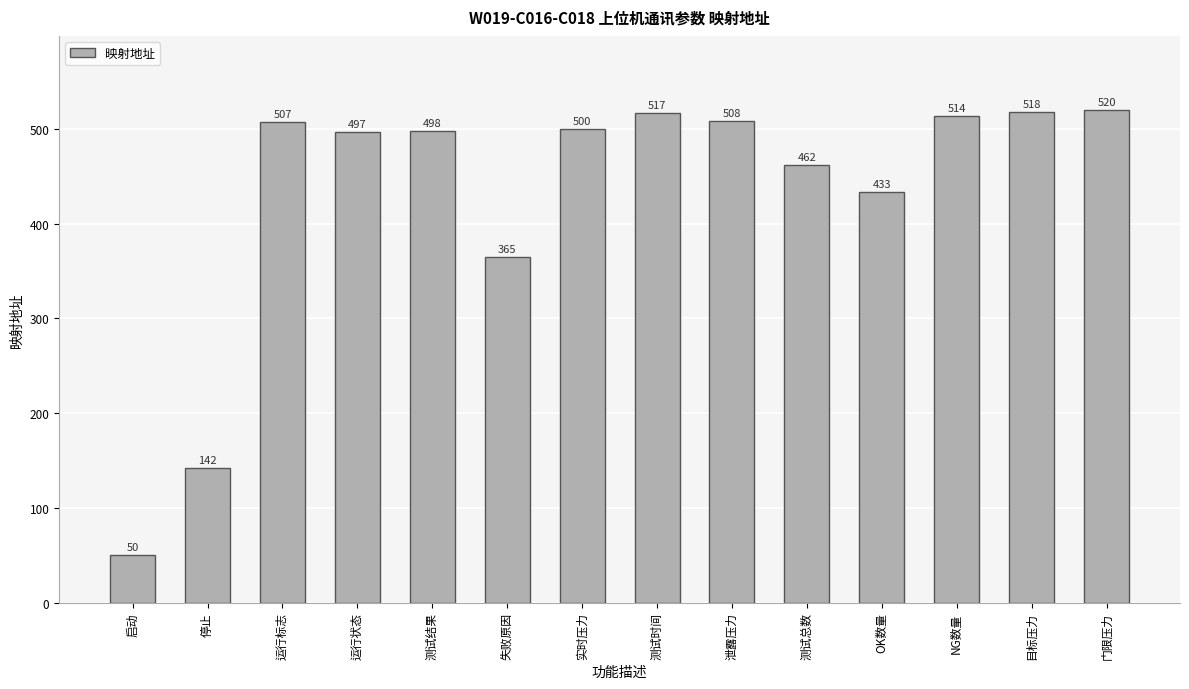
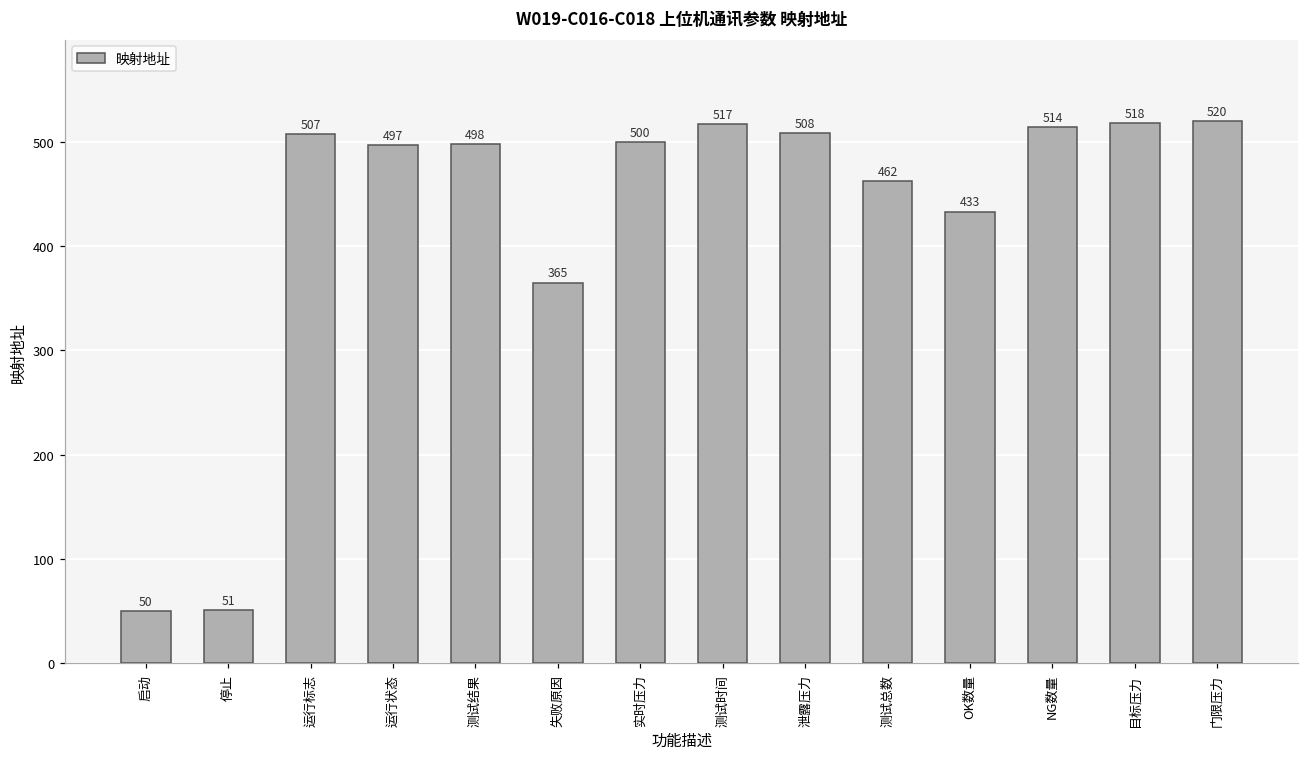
停止: 142 -> 51
